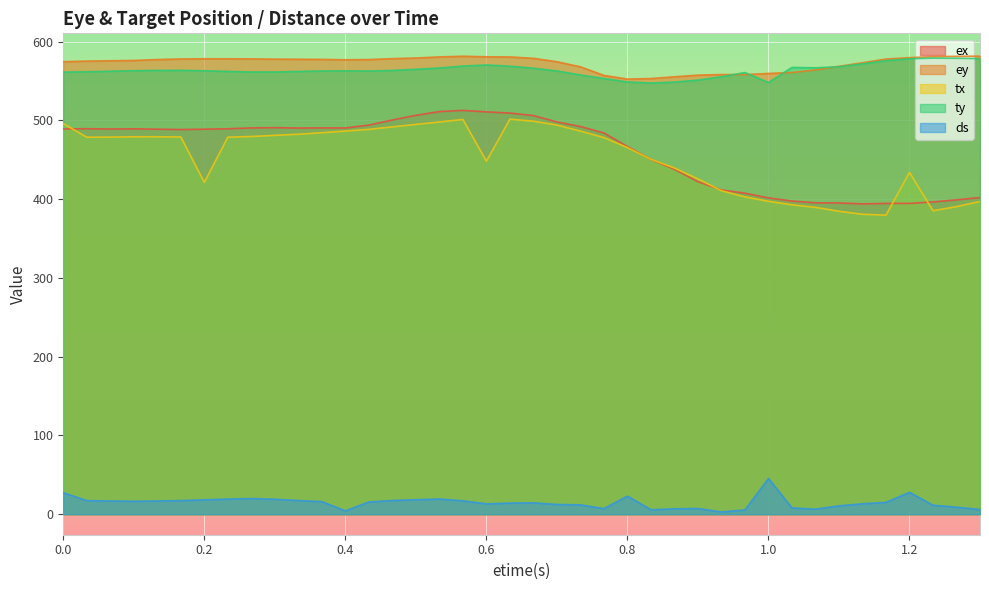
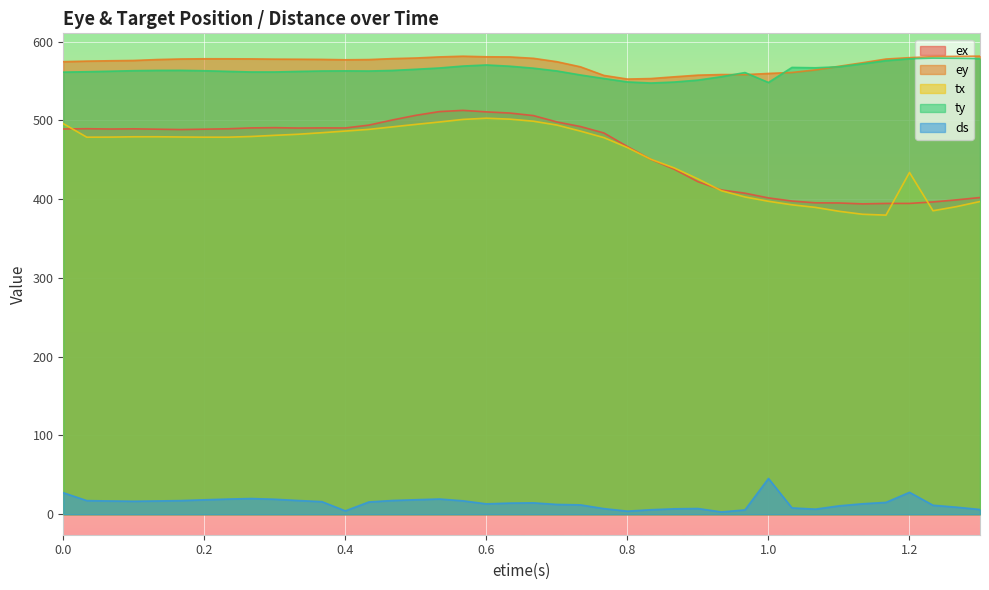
tx, 0.2: 420 -> 480
tx, 0.6: 450 -> 500
ds, 0.8: 20 -> 0
